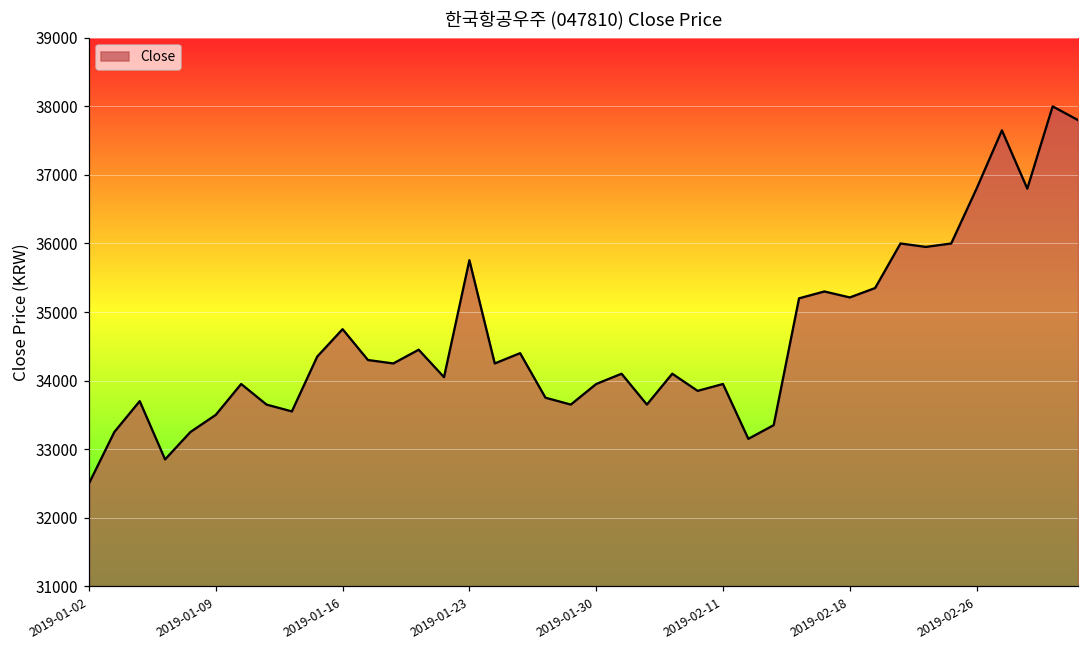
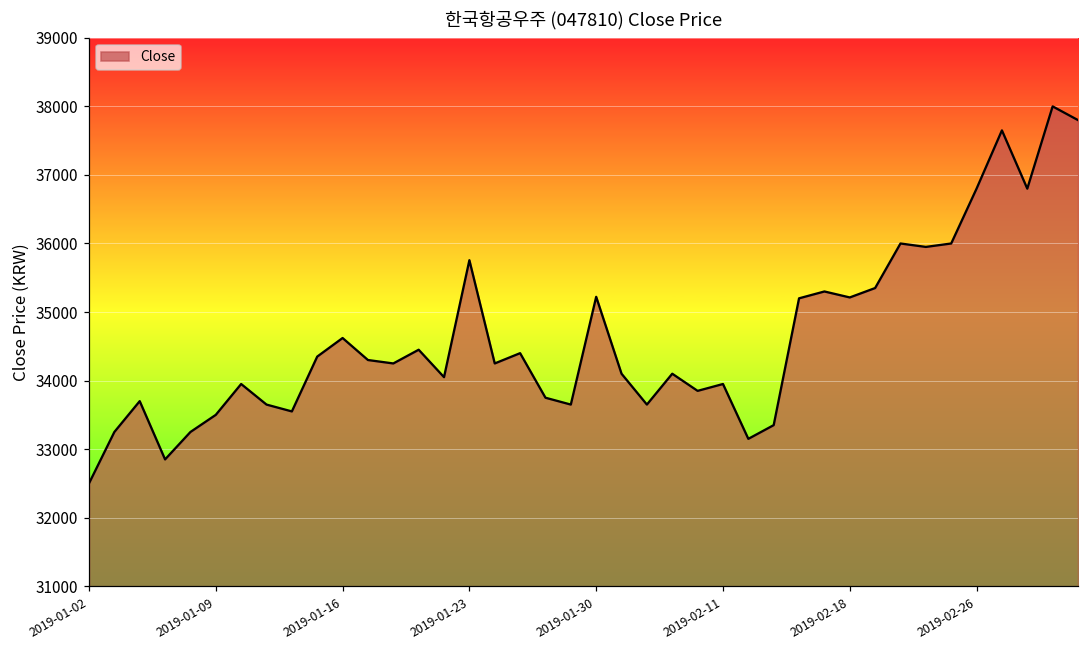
2019-01-16: 34800 -> 34600
2019-01-30: 34000 -> 35200
